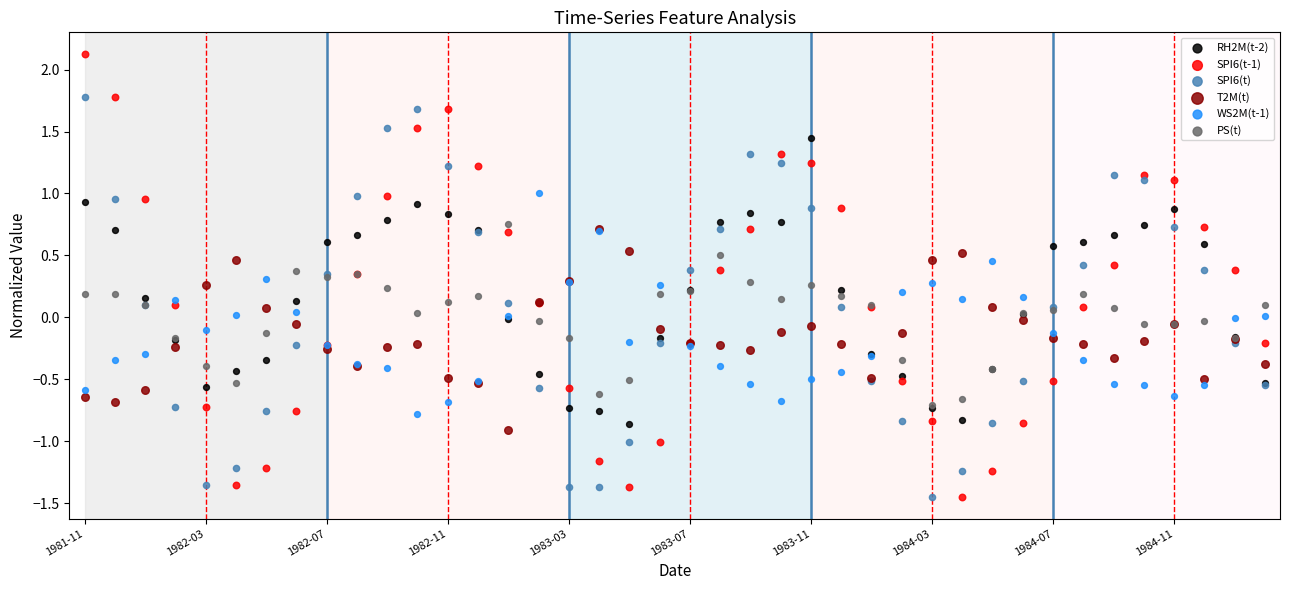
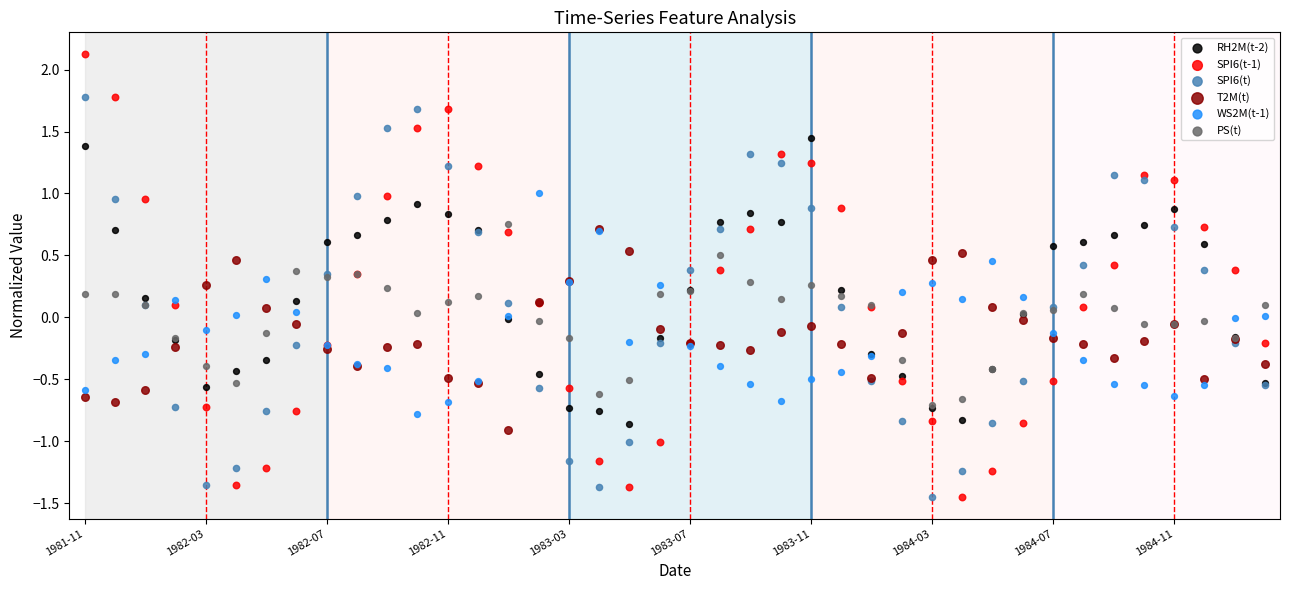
RH2M(t-2), 1981-11: 0.93 -> 1.38
SPI6(t), 1983-03: -1.37 -> -1.16
